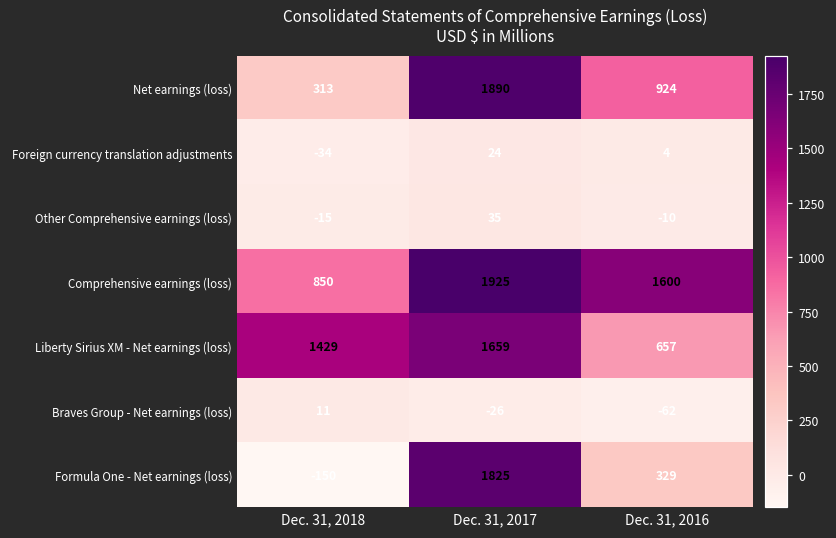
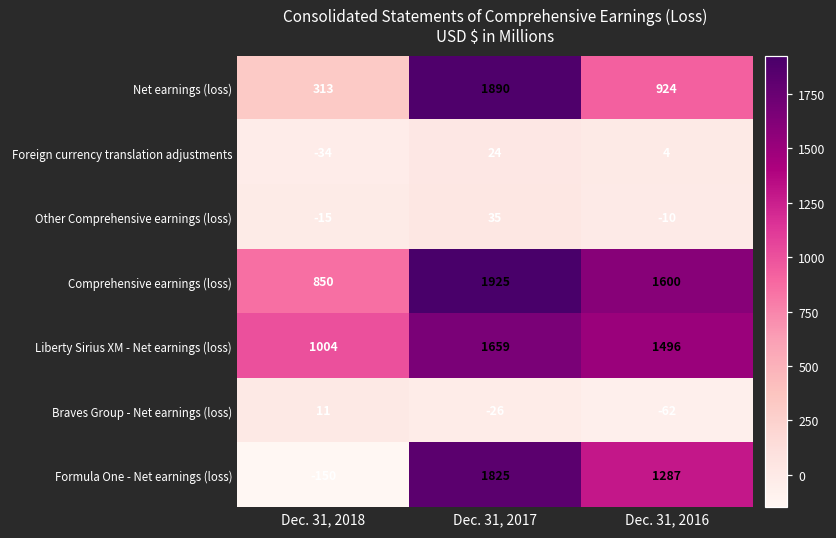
Liberty Sirius XM - Net earnings (loss), Dec. 31, 2018: 1429 -> 1004
Liberty Sirius XM - Net earnings (loss), Dec. 31, 2016: 657 -> 1496
Formula One - Net earnings (loss), Dec. 31, 2016: 329 -> 1287
